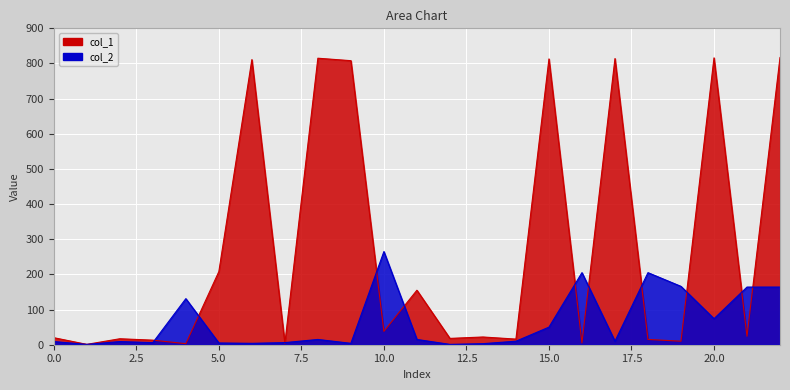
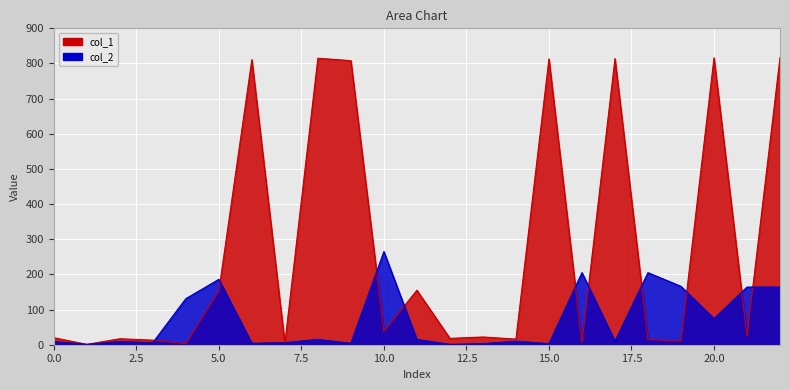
col_1, 5.0: 210 -> 150
col_2, 5.0: 10 -> 190
col_2, 15.0: 50 -> 0
